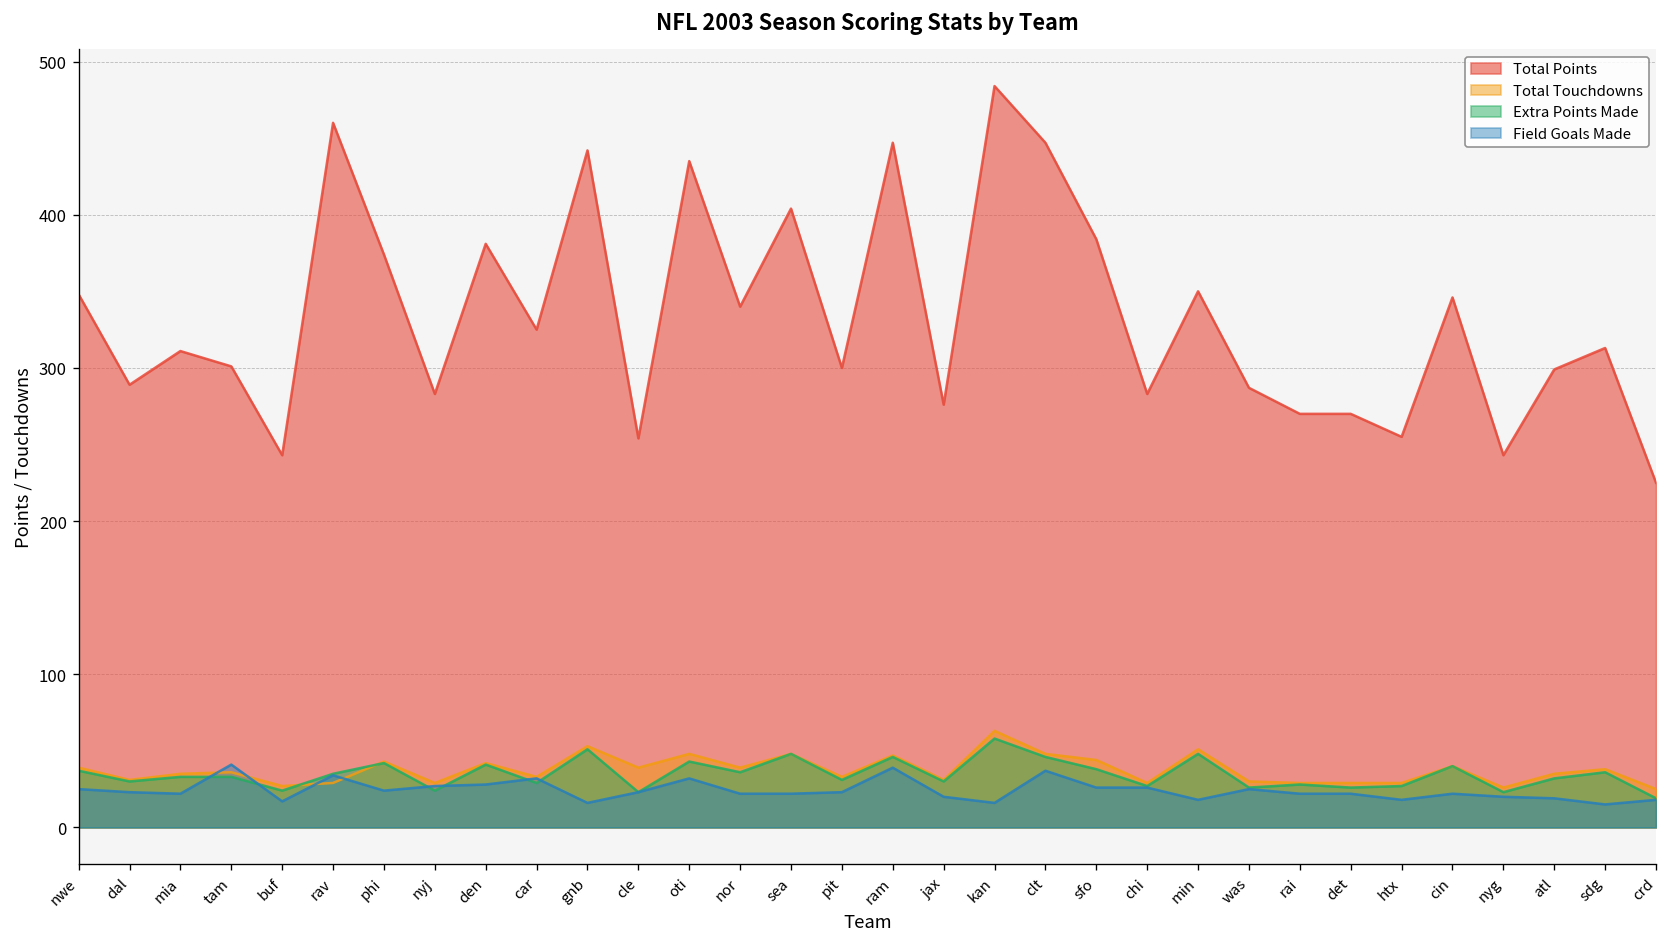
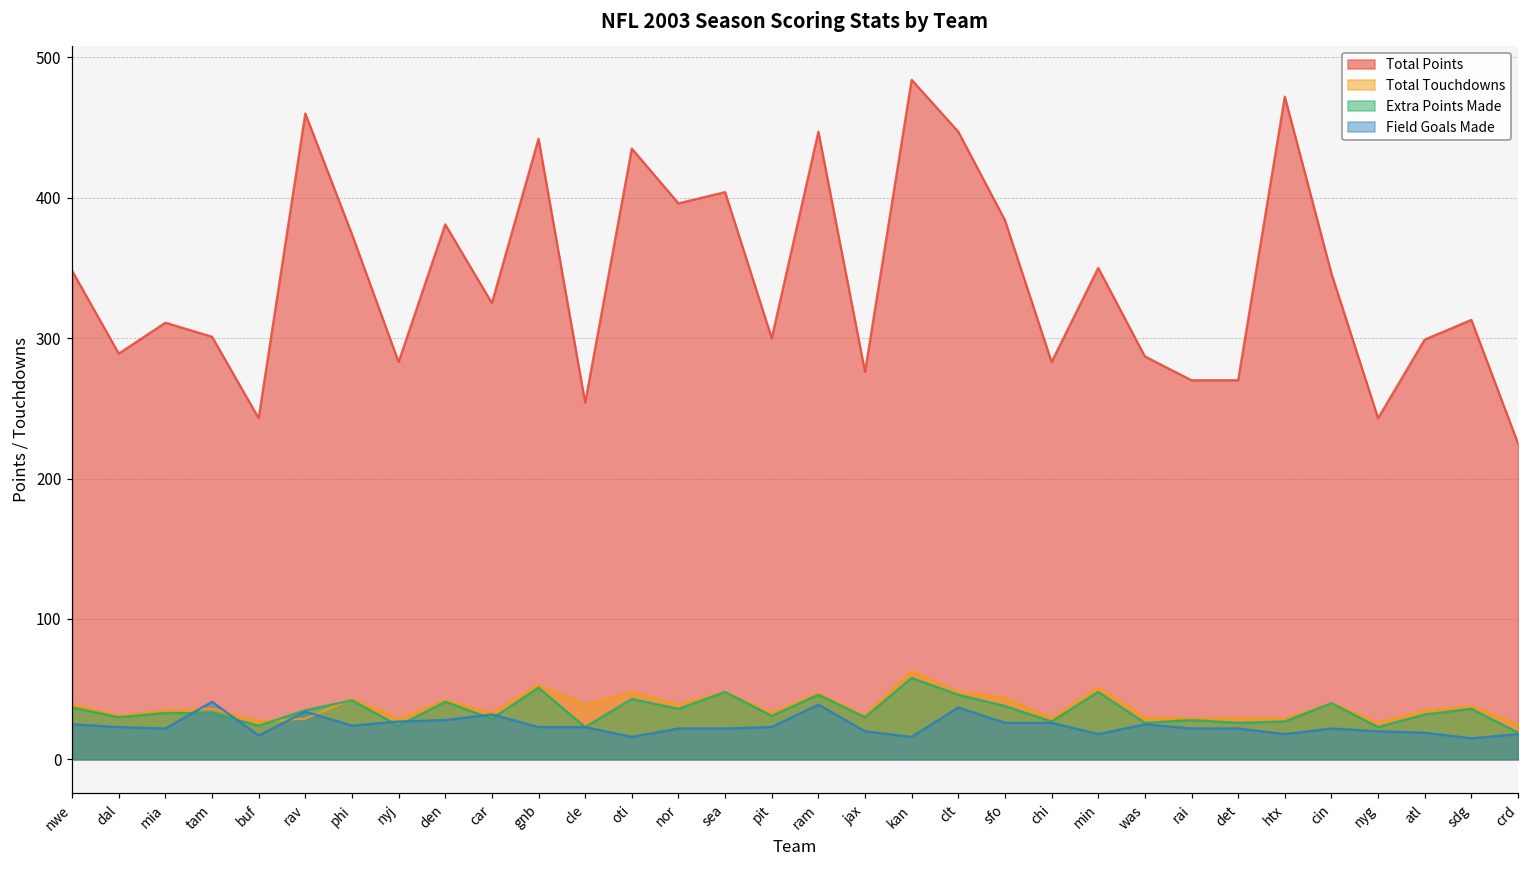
Field Goals Made, gnb: 16 -> 23
Field Goals Made, oti: 32 -> 16
Total Points, nor: 340 -> 396
Total Points, htx: 255 -> 472
